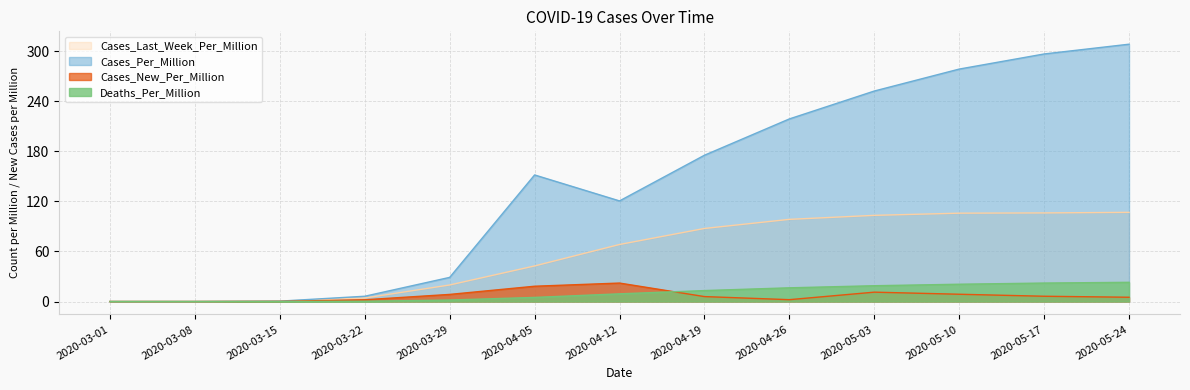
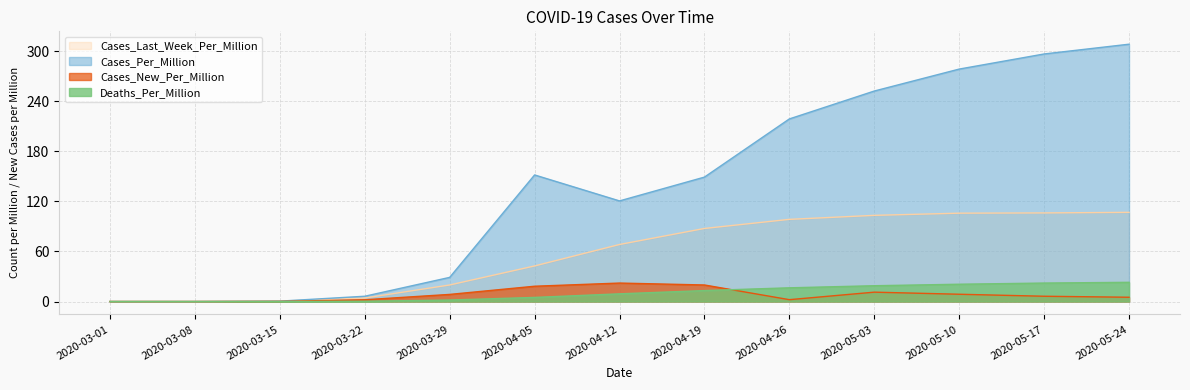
Cases_Per_Million, 2020-04-19: 180 -> 150
Cases_New_Per_Million, 2020-04-19: 10 -> 20
